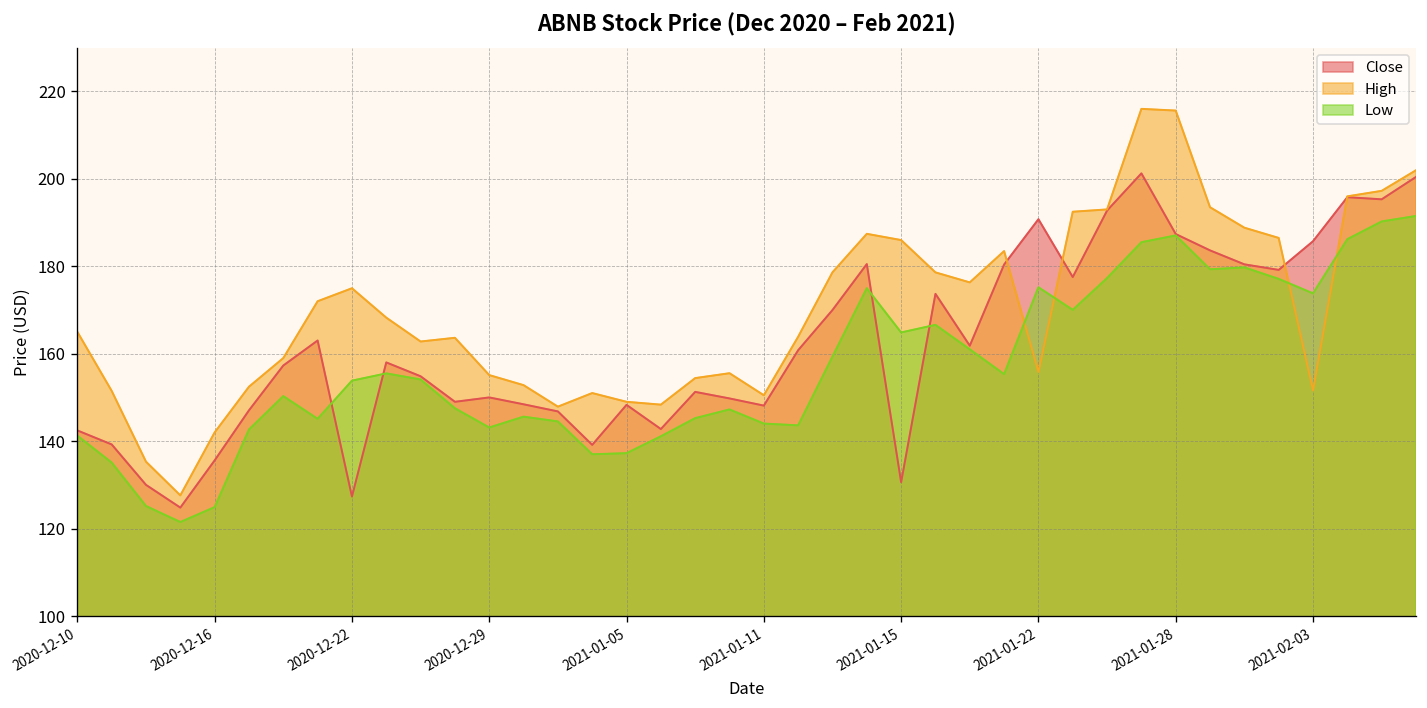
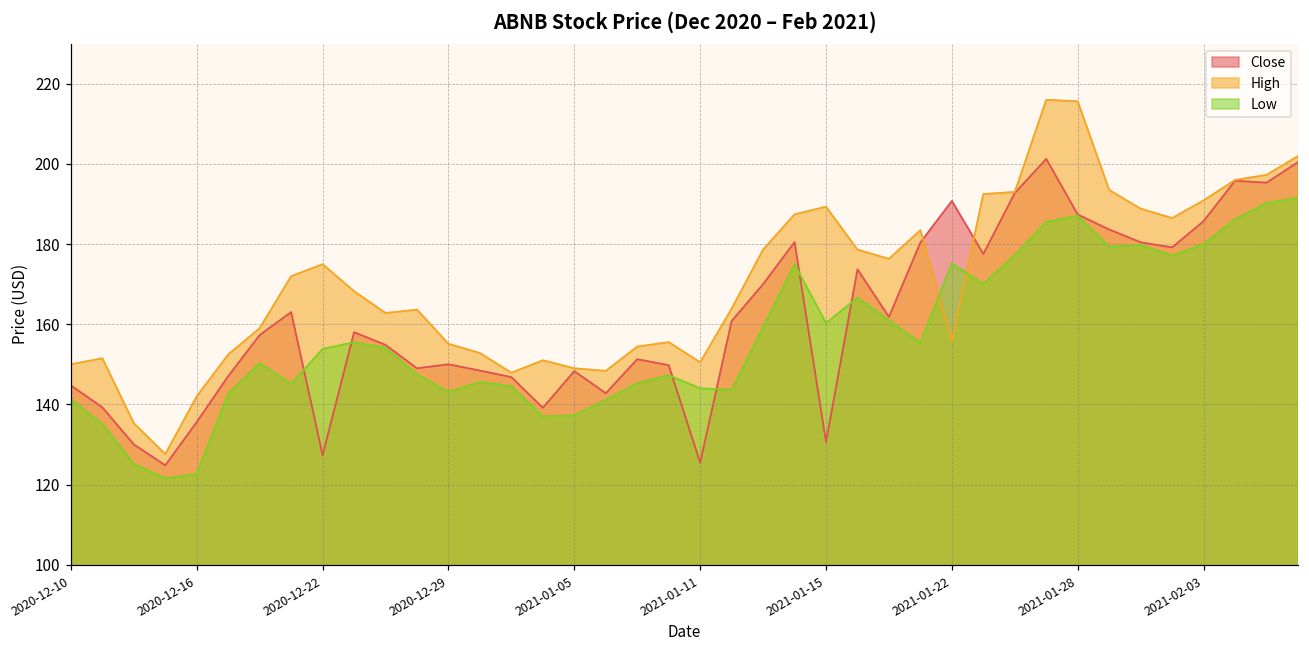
Close, 2020-12-10: 142 -> 145
High, 2020-12-10: 165 -> 150
Low, 2020-12-16: 125 -> 123
Close, 2021-01-11: 148 -> 125
High, 2021-01-15: 186 -> 189
Low, 2021-01-15: 165 -> 160
High, 2021-02-03: 152 -> 191
Low, 2021-02-03: 174 -> 180
